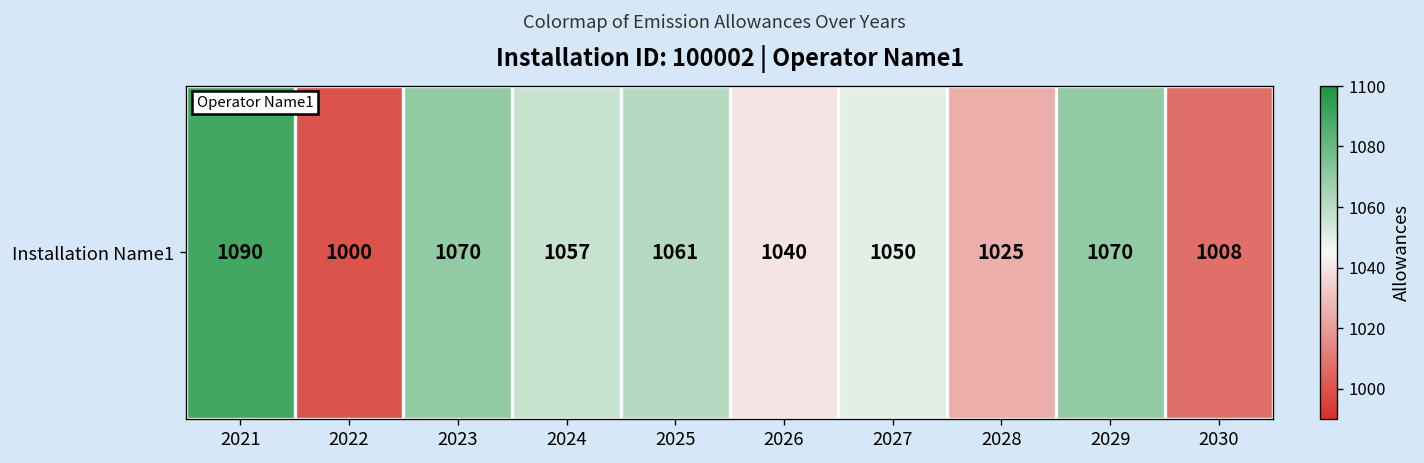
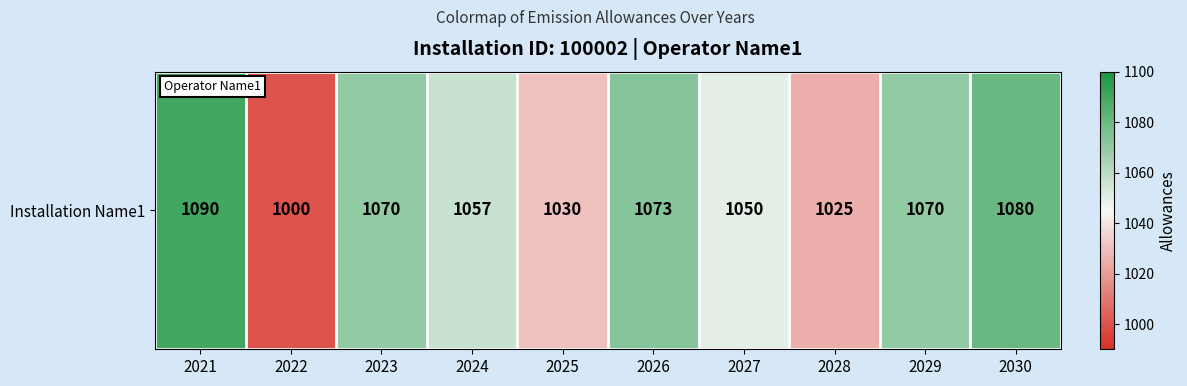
Installation Name1, 2025: 1061 -> 1030
Installation Name1, 2026: 1040 -> 1073
Installation Name1, 2030: 1008 -> 1080
